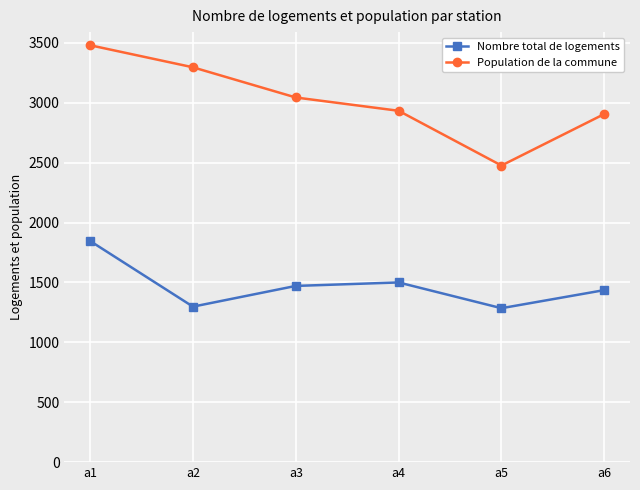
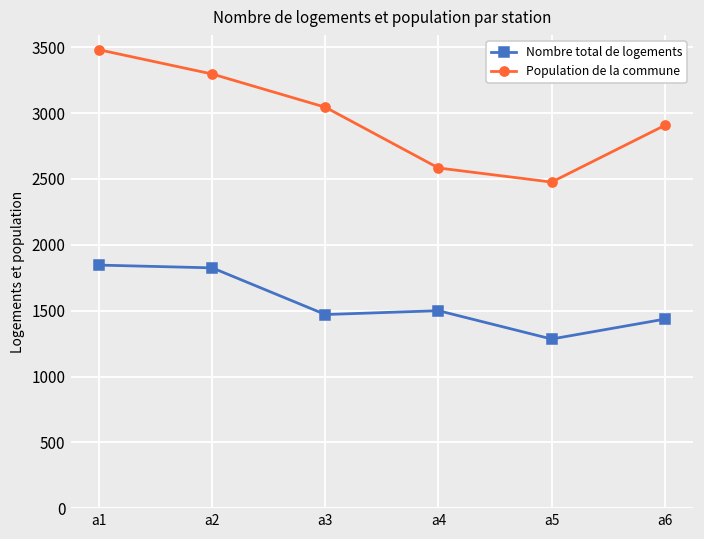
Nombre total de logements, a2: 1300 -> 1830
Population de la commune, a4: 2930 -> 2580
